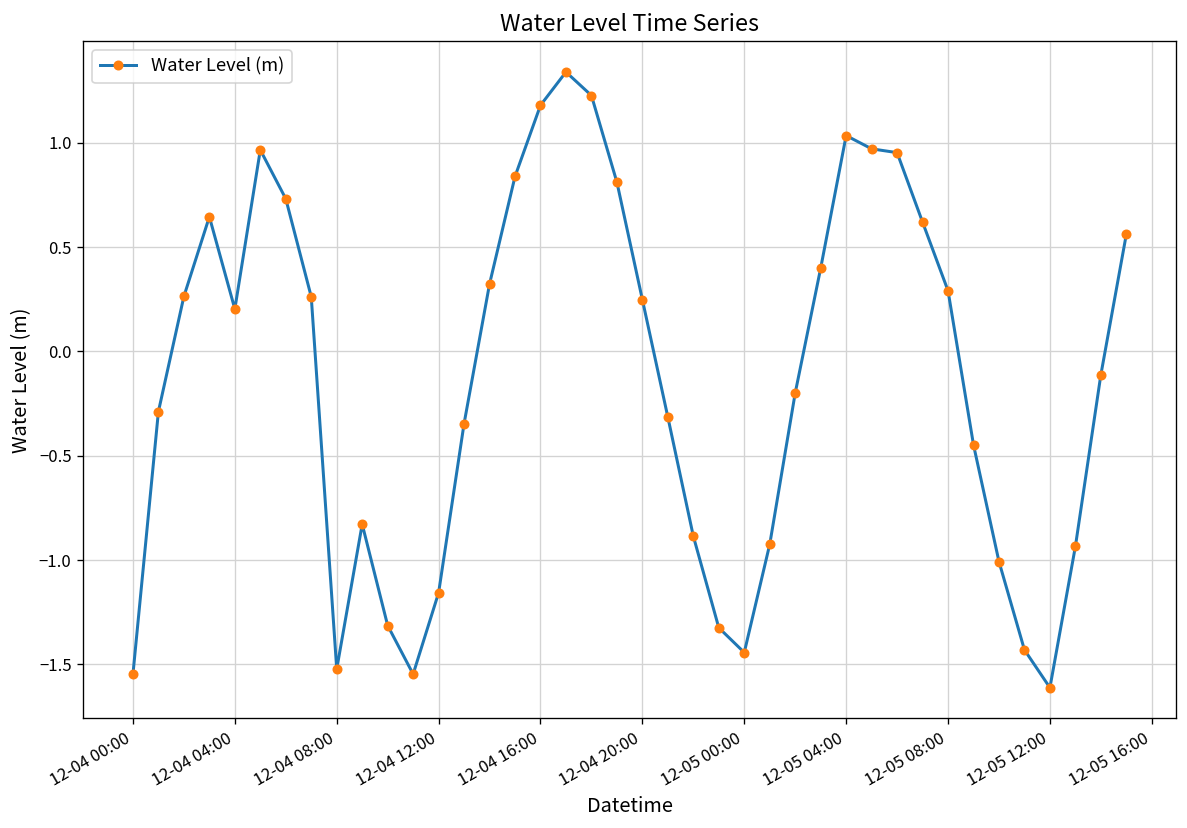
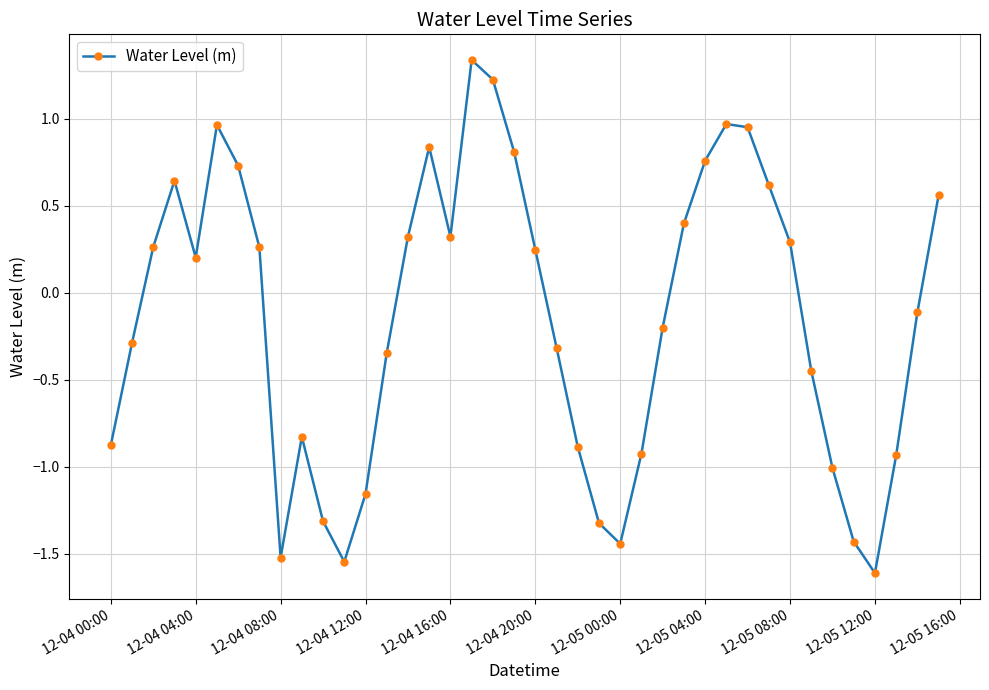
12-04 00:00: -1.55 -> -0.88
12-04 16:00: 1.18 -> 0.32
12-05 04:00: 1.03 -> 0.76
